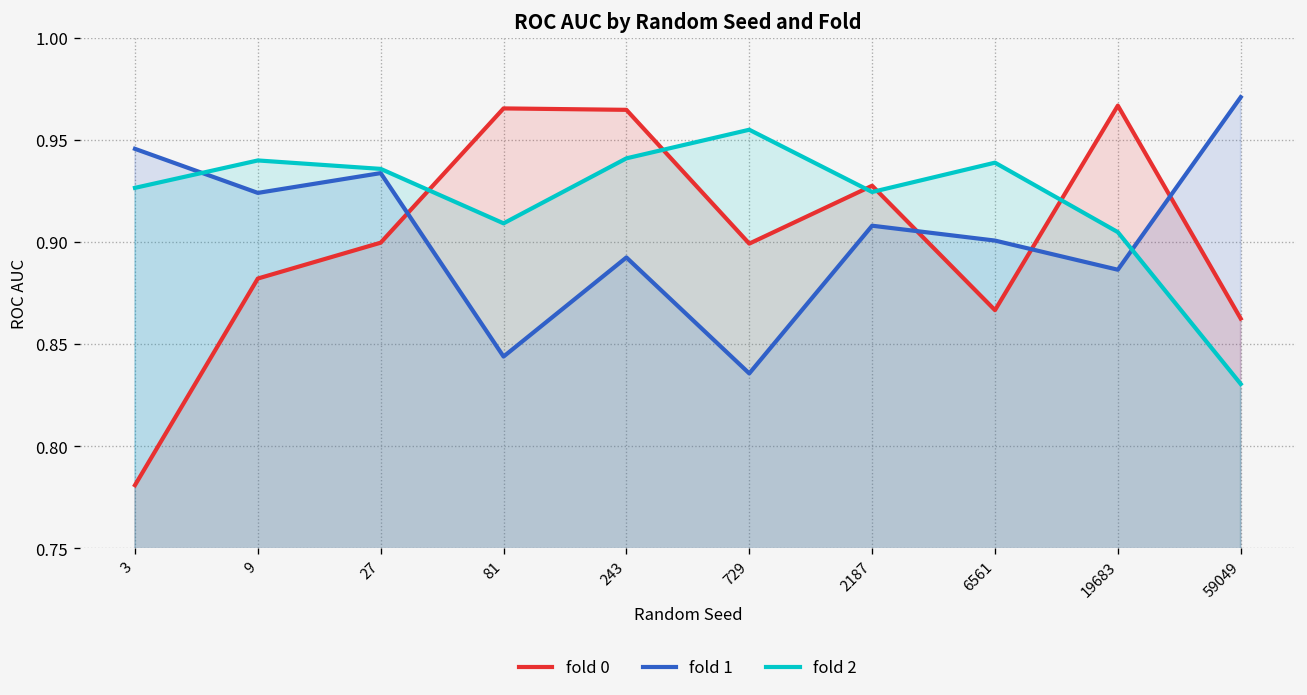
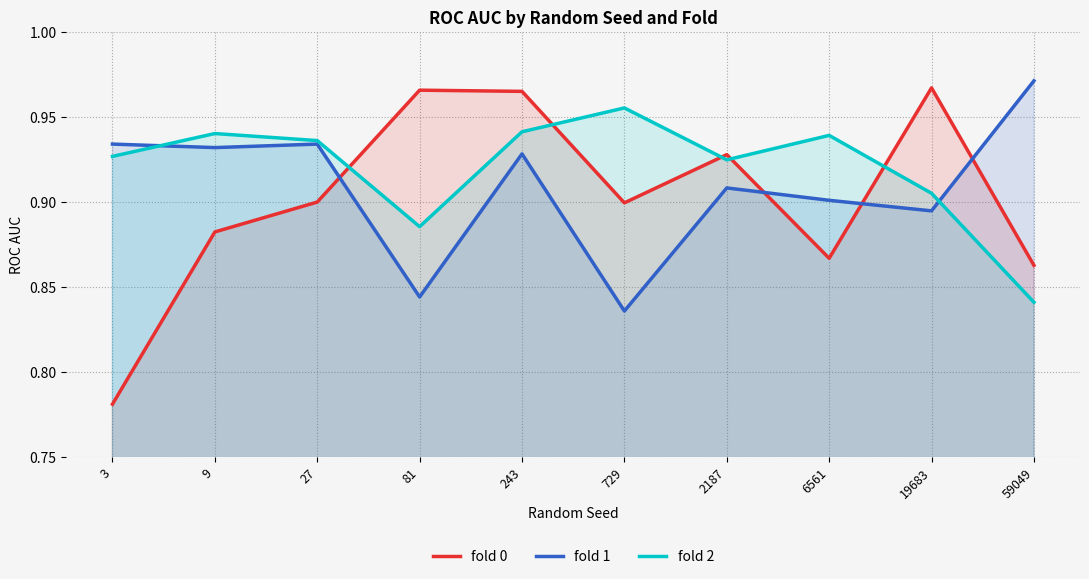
fold 1, 3: 0.946 -> 0.934
fold 1, 9: 0.924 -> 0.932
fold 2, 81: 0.909 -> 0.885
fold 1, 243: 0.893 -> 0.928
fold 1, 19683: 0.887 -> 0.895
fold 2, 59049: 0.831 -> 0.841
